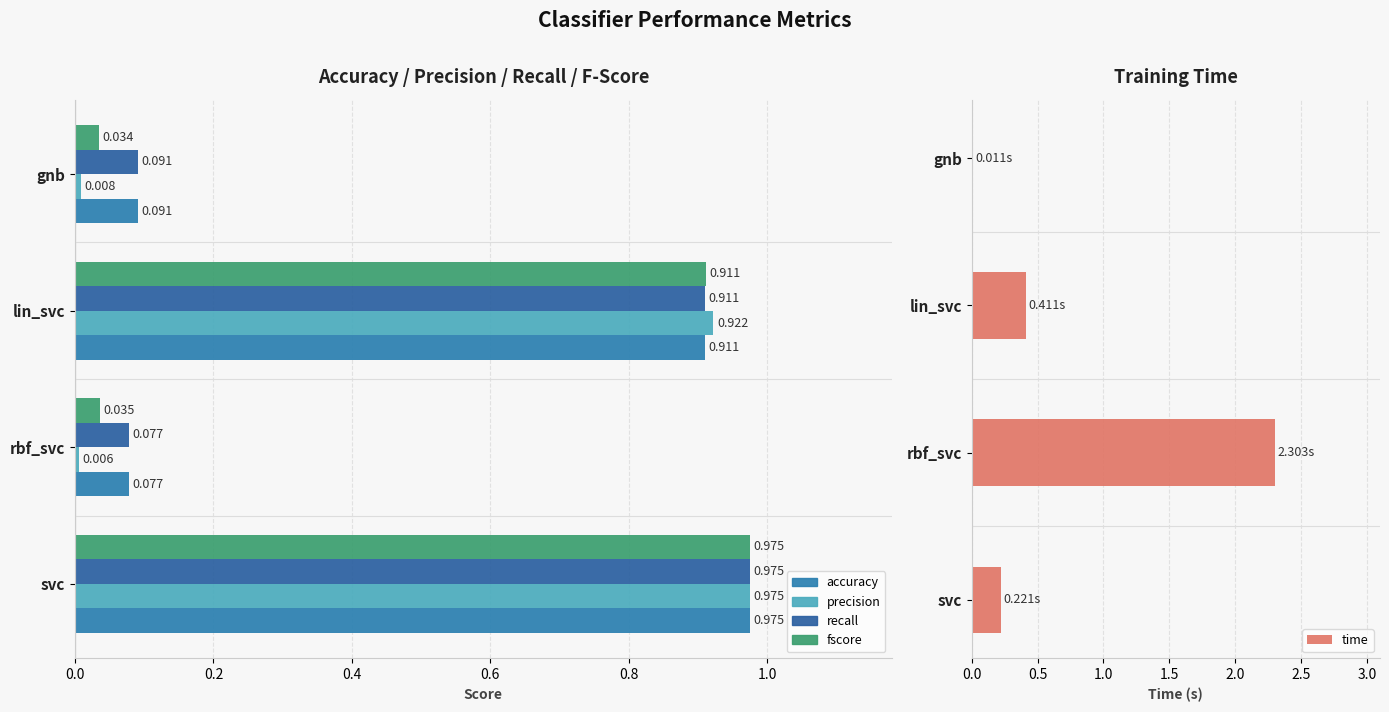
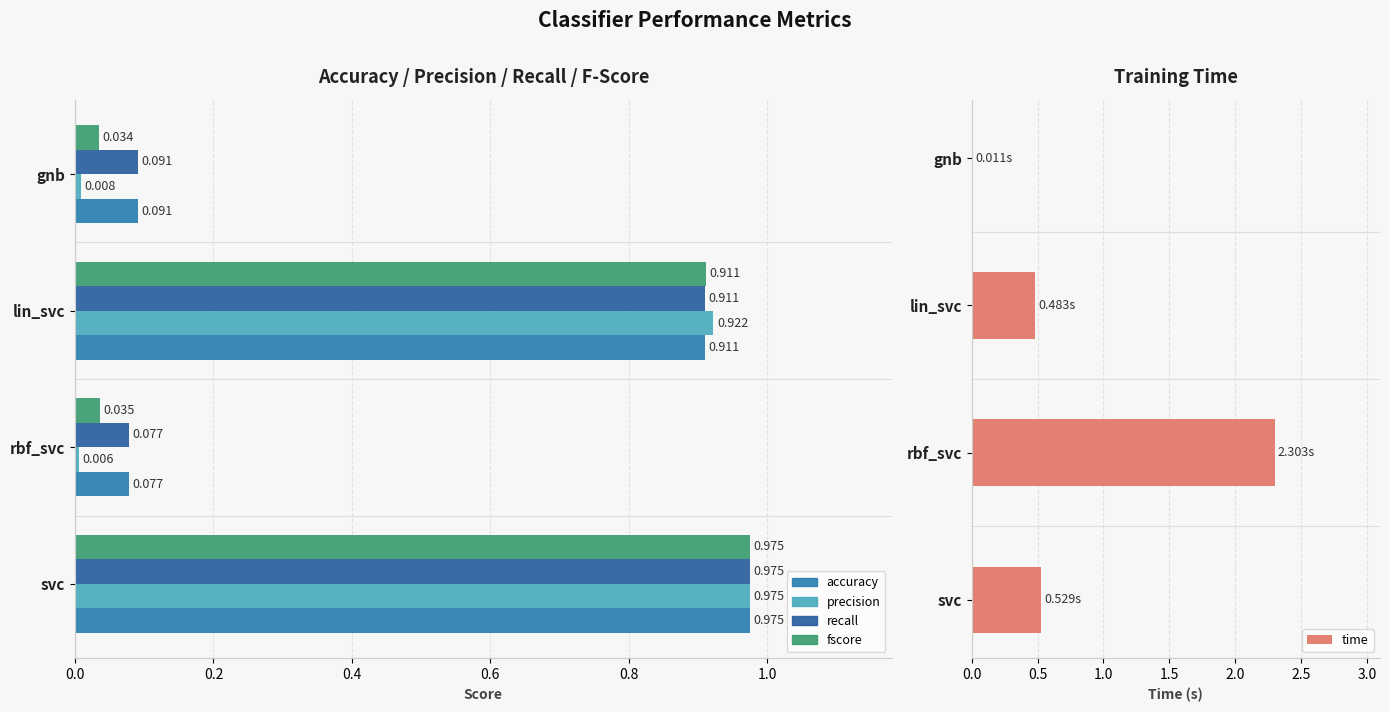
Training Time, lin_svc: 0.411s -> 0.483s
Training Time, svc: 0.221s -> 0.529s
